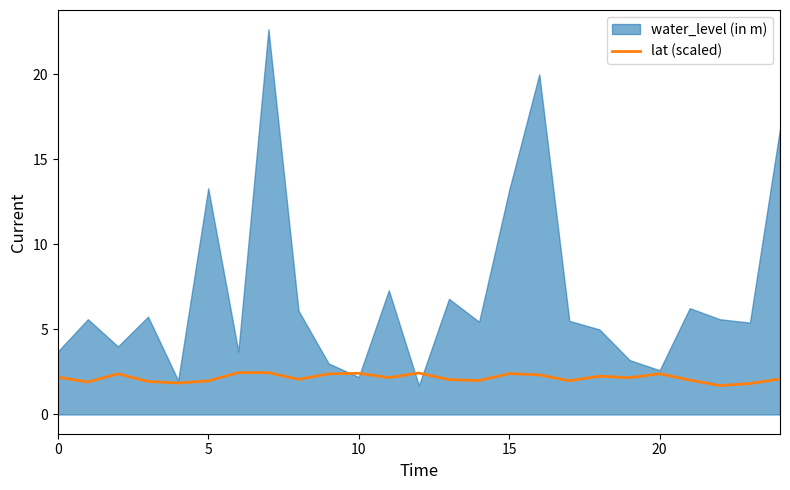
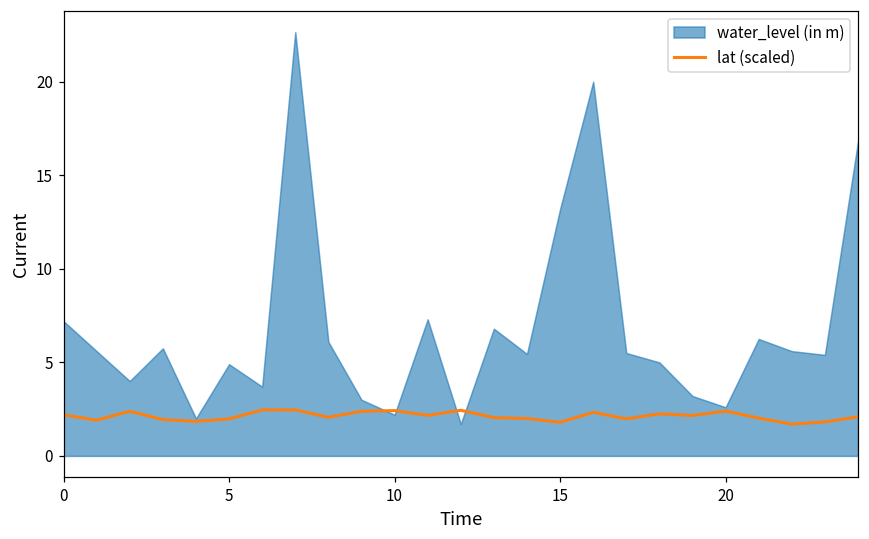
water_level (in m), 0: 3.7 -> 7.2
water_level (in m), 5: 13.3 -> 4.9
lat (scaled), 15: 2.4 -> 1.8
